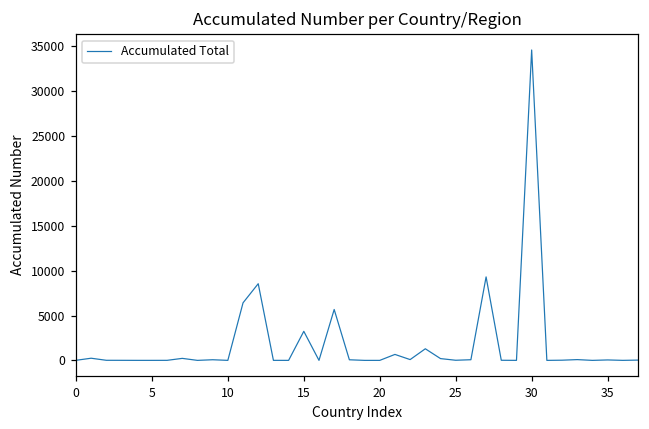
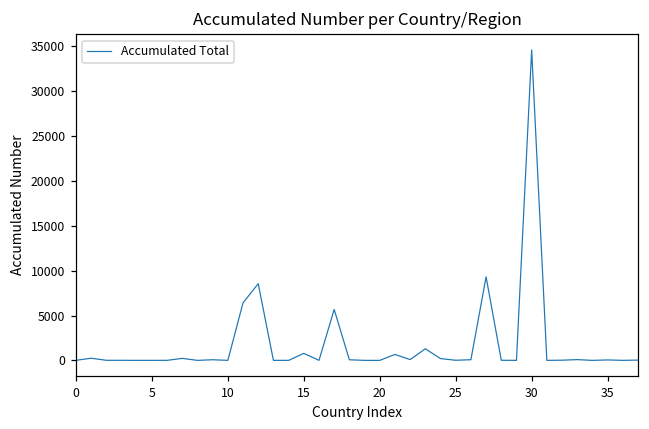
15: 3000 -> 1000
